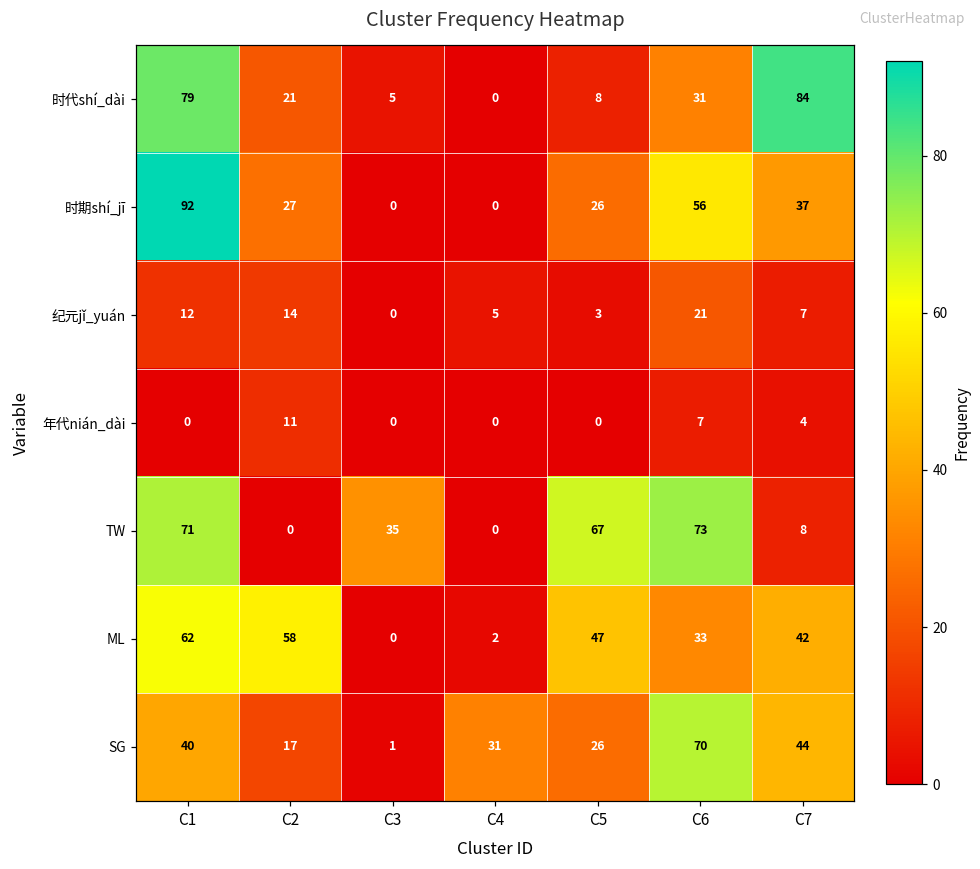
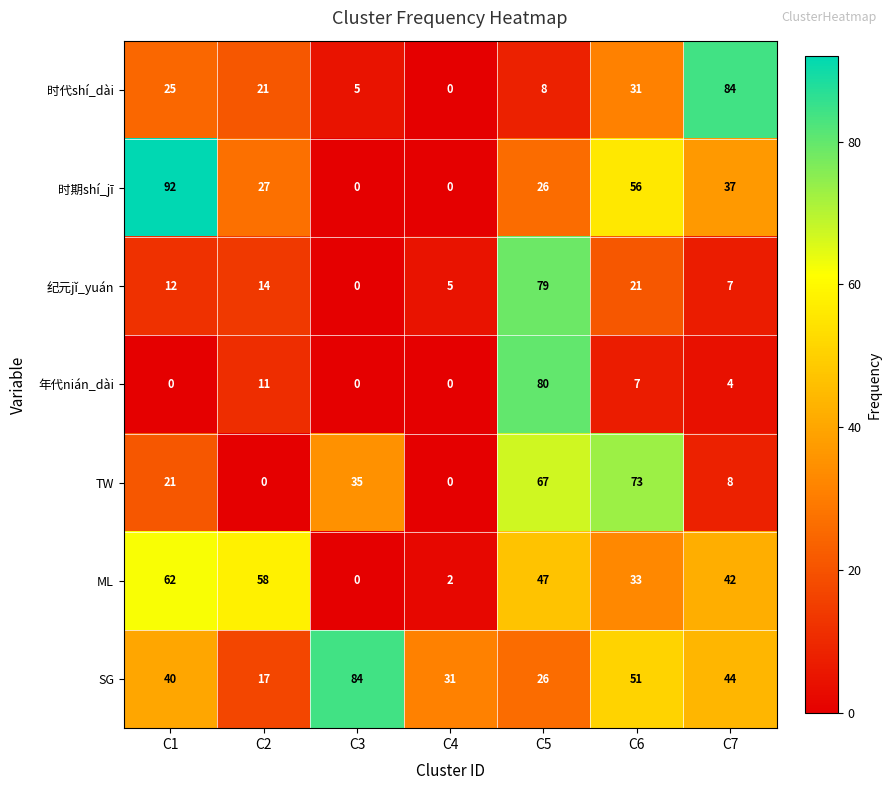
时代shí_dài, C1: 79 -> 25
纪元jǐ_yuán, C5: 3 -> 79
年代nián_dài, C5: 0 -> 80
TW, C1: 71 -> 21
SG, C3: 1 -> 84
SG, C6: 70 -> 51
